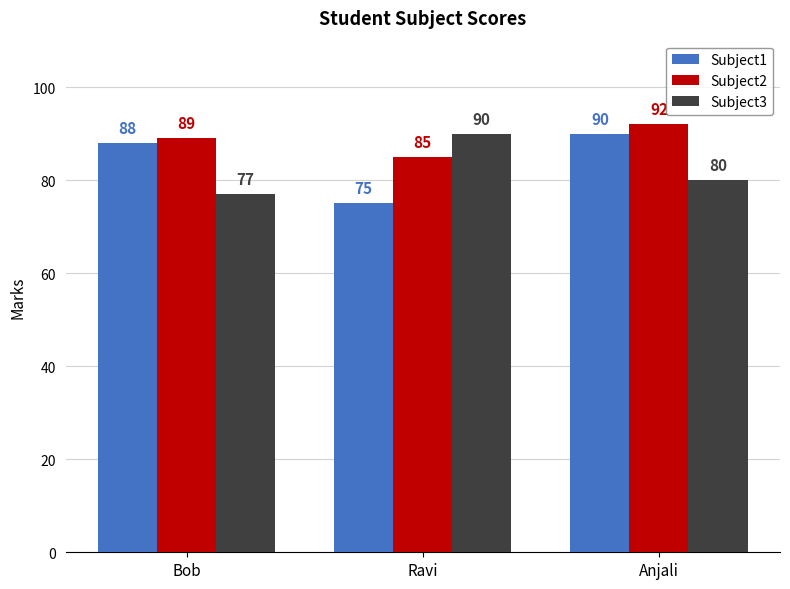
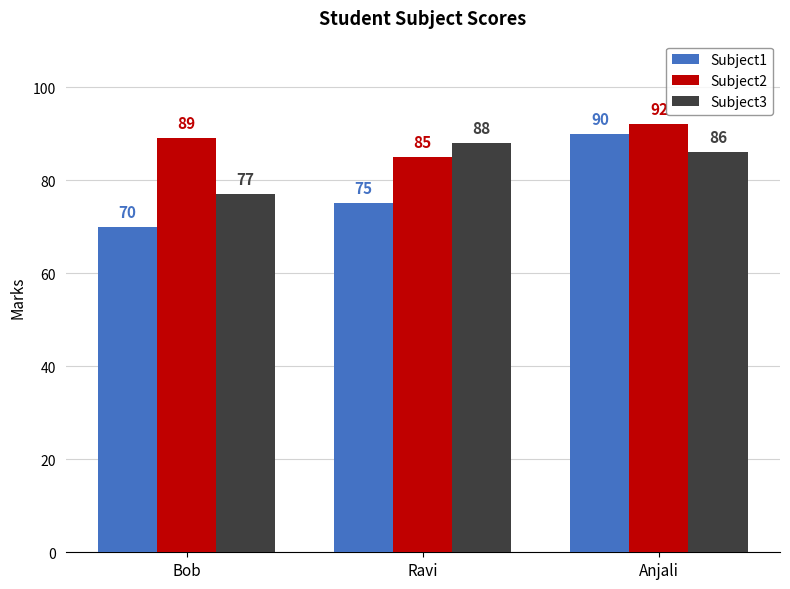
Subject1, Bob: 88 -> 70
Subject3, Ravi: 90 -> 88
Subject3, Anjali: 80 -> 86
